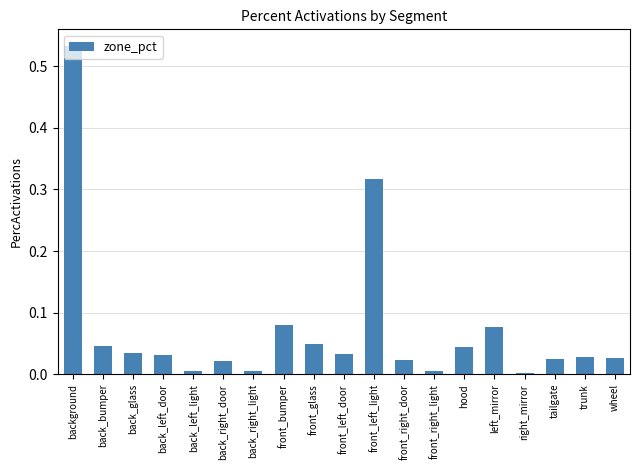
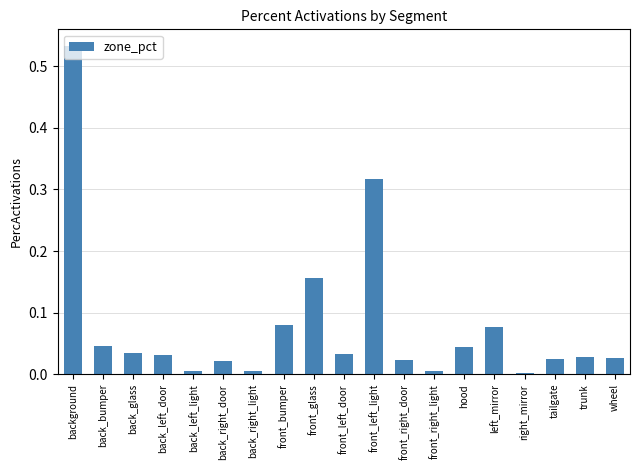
front_glass: 0.05 -> 0.16
